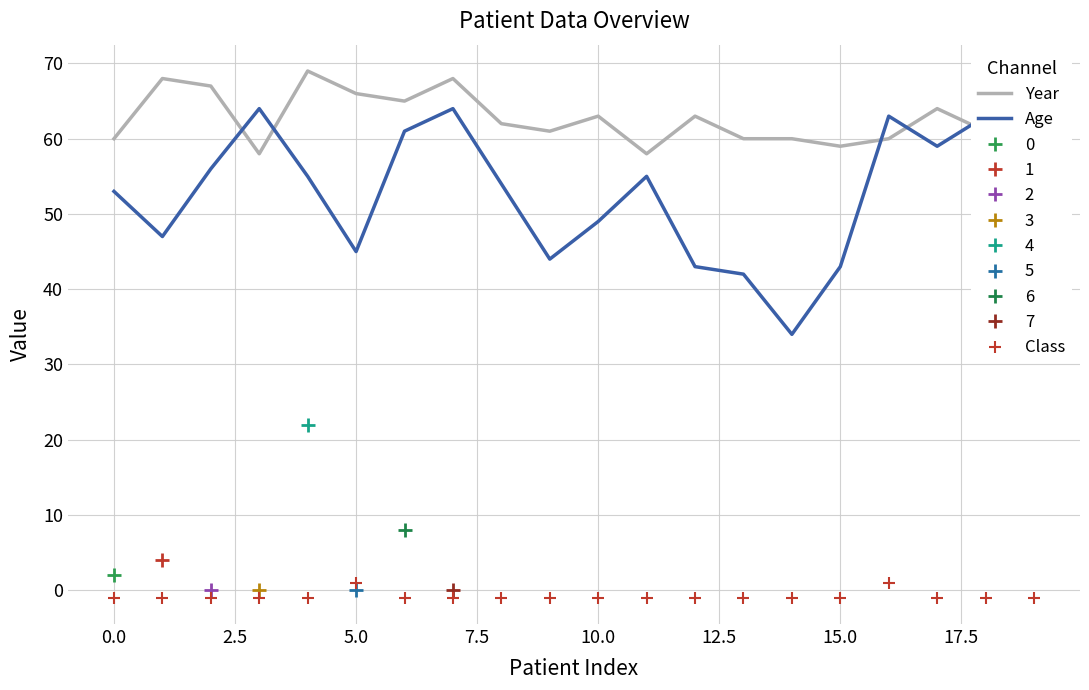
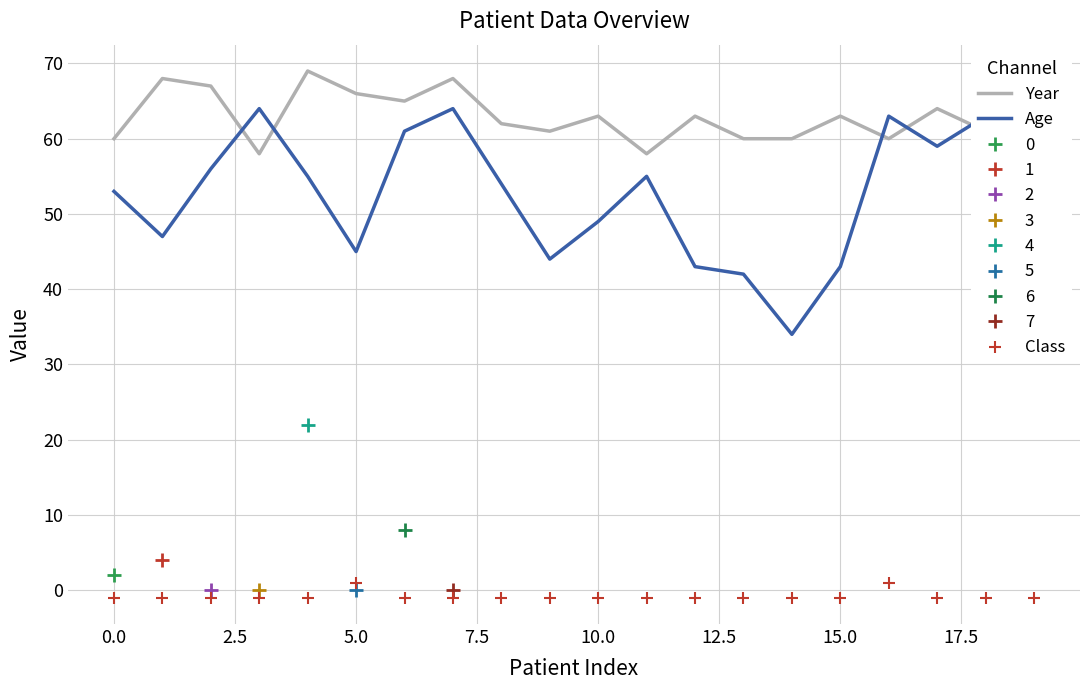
Year, 15.0: 59 -> 63
